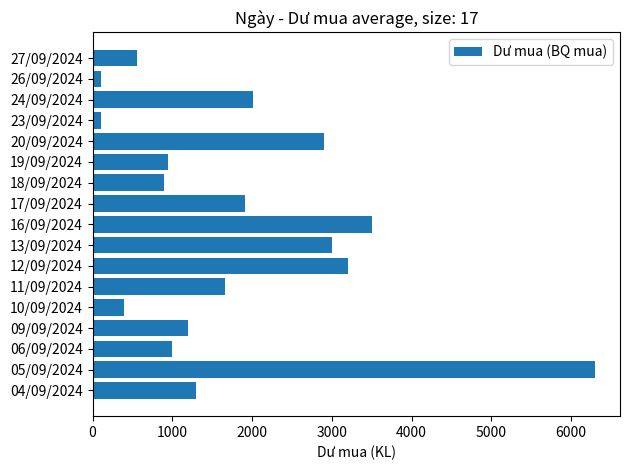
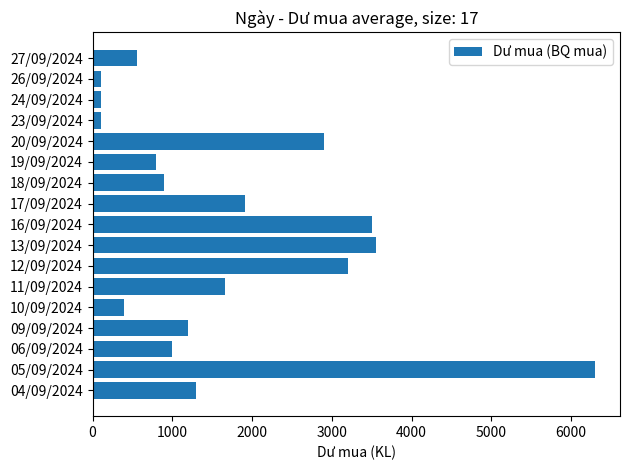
24/09/2024: 2000 -> 100
19/09/2024: 900 -> 800
13/09/2024: 3000 -> 3600
